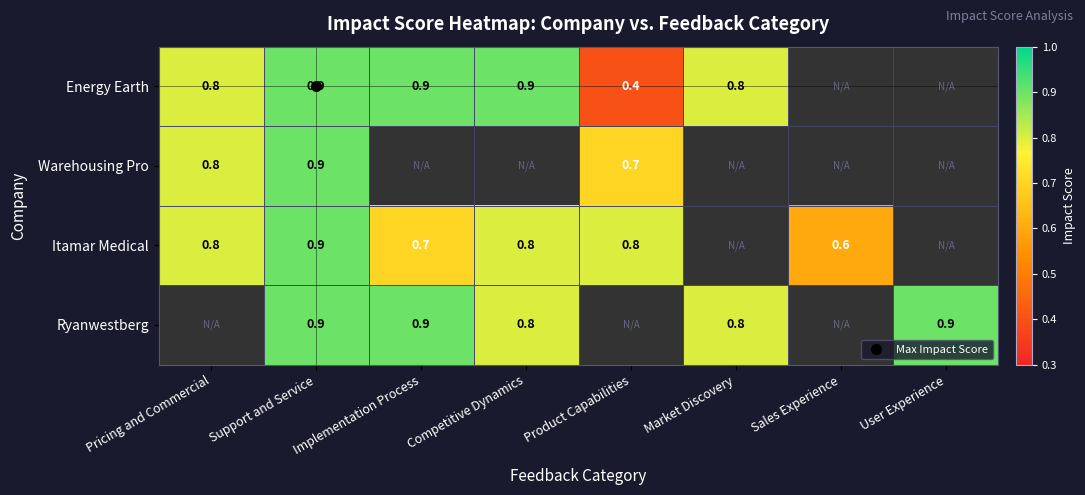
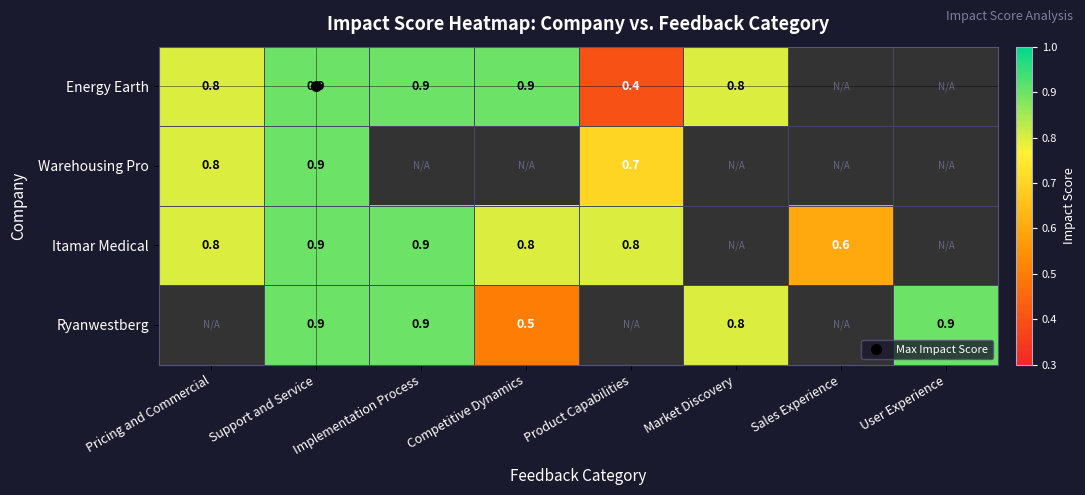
Itamar Medical, Implementation Process: 0.7 -> 0.9
Ryanwestberg, Competitive Dynamics: 0.8 -> 0.5
